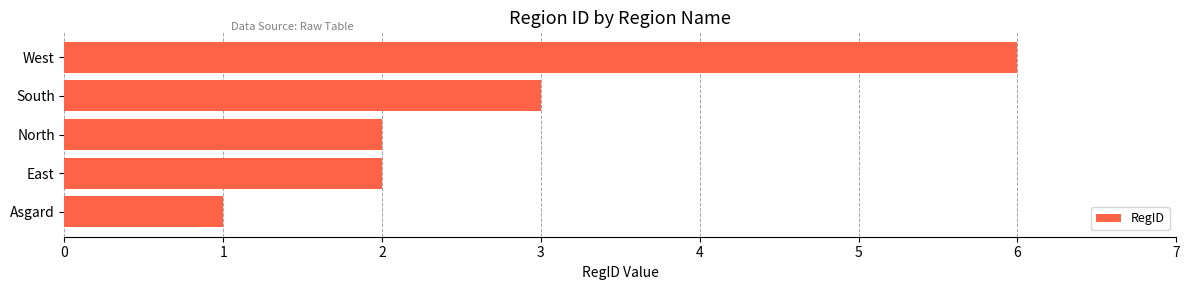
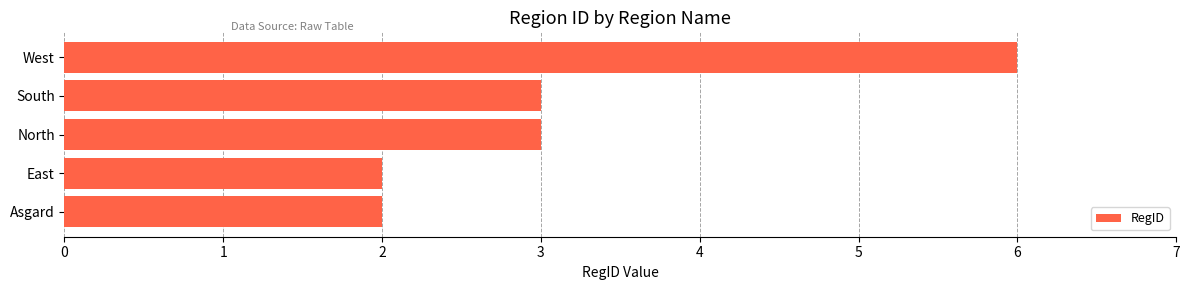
North: 2 -> 3
Asgard: 1 -> 2
